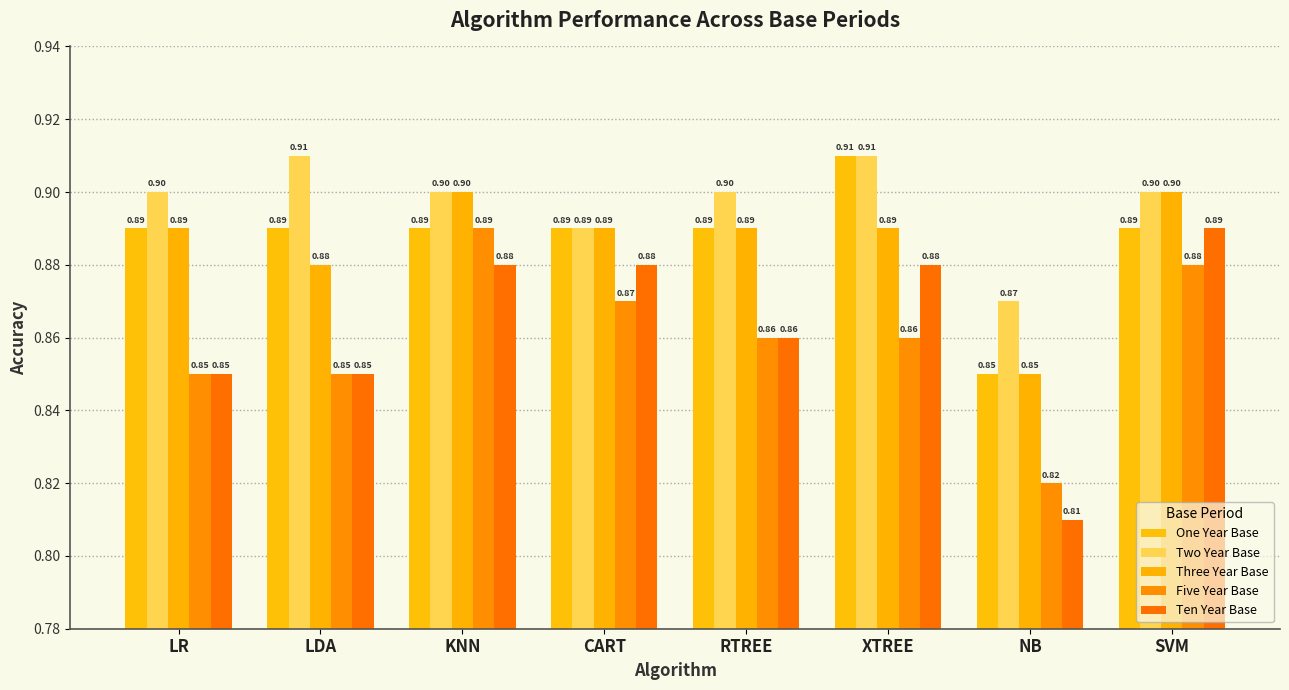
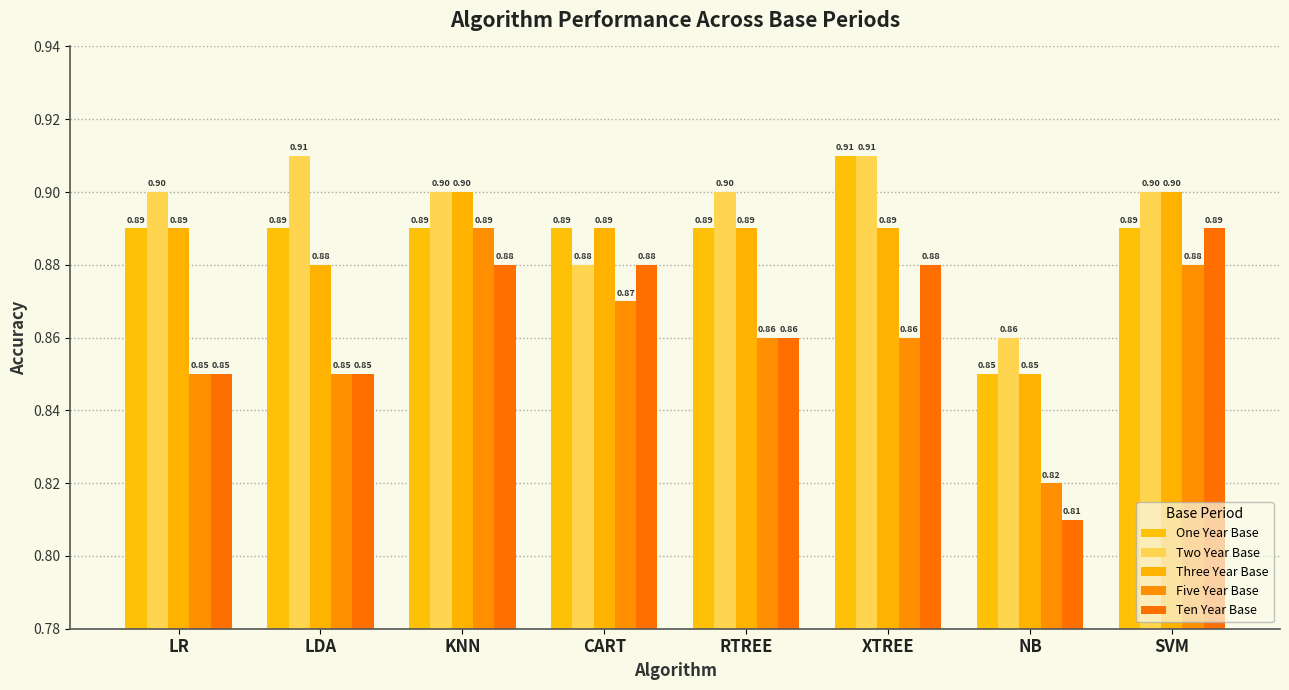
Two Year Base, CART: 0.89 -> 0.88
Two Year Base, NB: 0.87 -> 0.86
